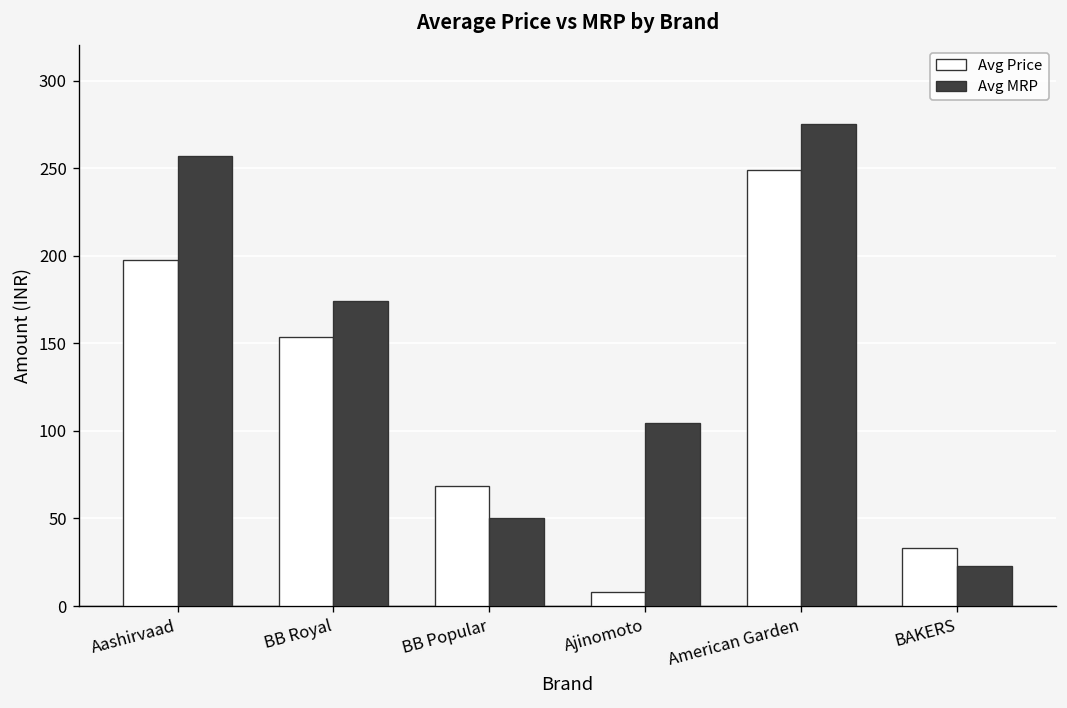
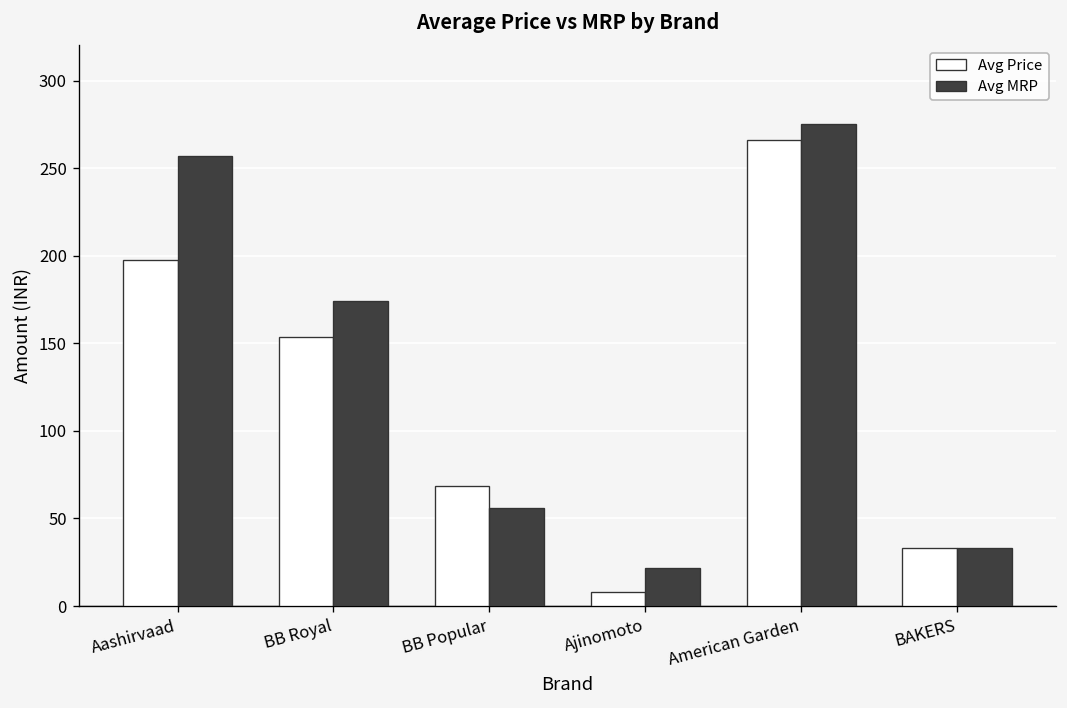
Avg MRP, BB Popular: 50 -> 56
Avg MRP, Ajinomoto: 105 -> 22
Avg Price, American Garden: 249 -> 266
Avg MRP, BAKERS: 23 -> 33
